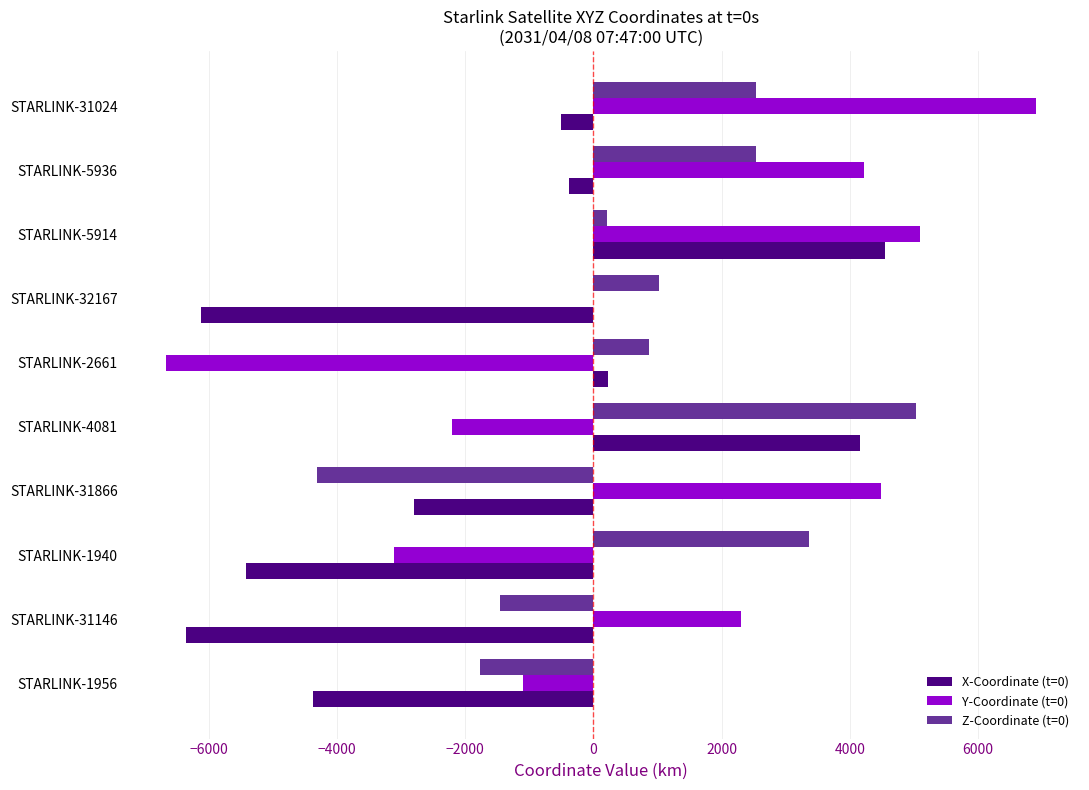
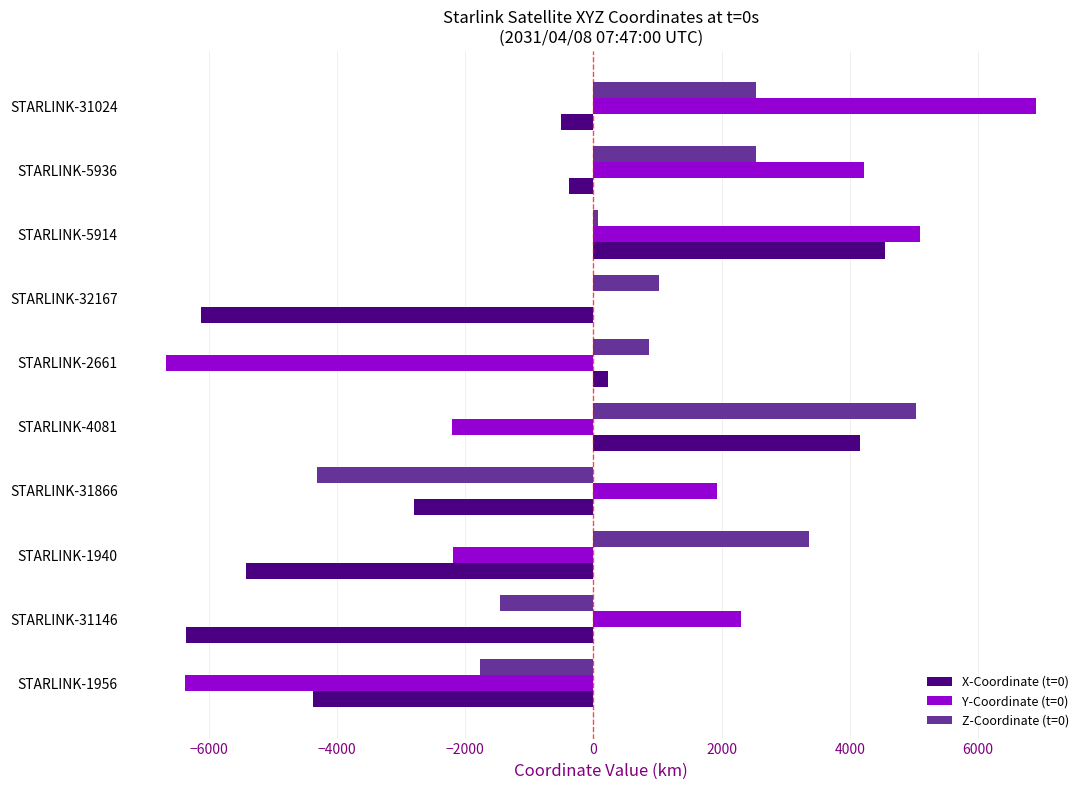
Z-Coordinate (t=0), STARLINK-5914: 200 -> 100
Y-Coordinate (t=0), STARLINK-31866: 4500 -> 1900
Y-Coordinate (t=0), STARLINK-1940: -3100 -> -2200
Y-Coordinate (t=0), STARLINK-1956: -1100 -> -6400
